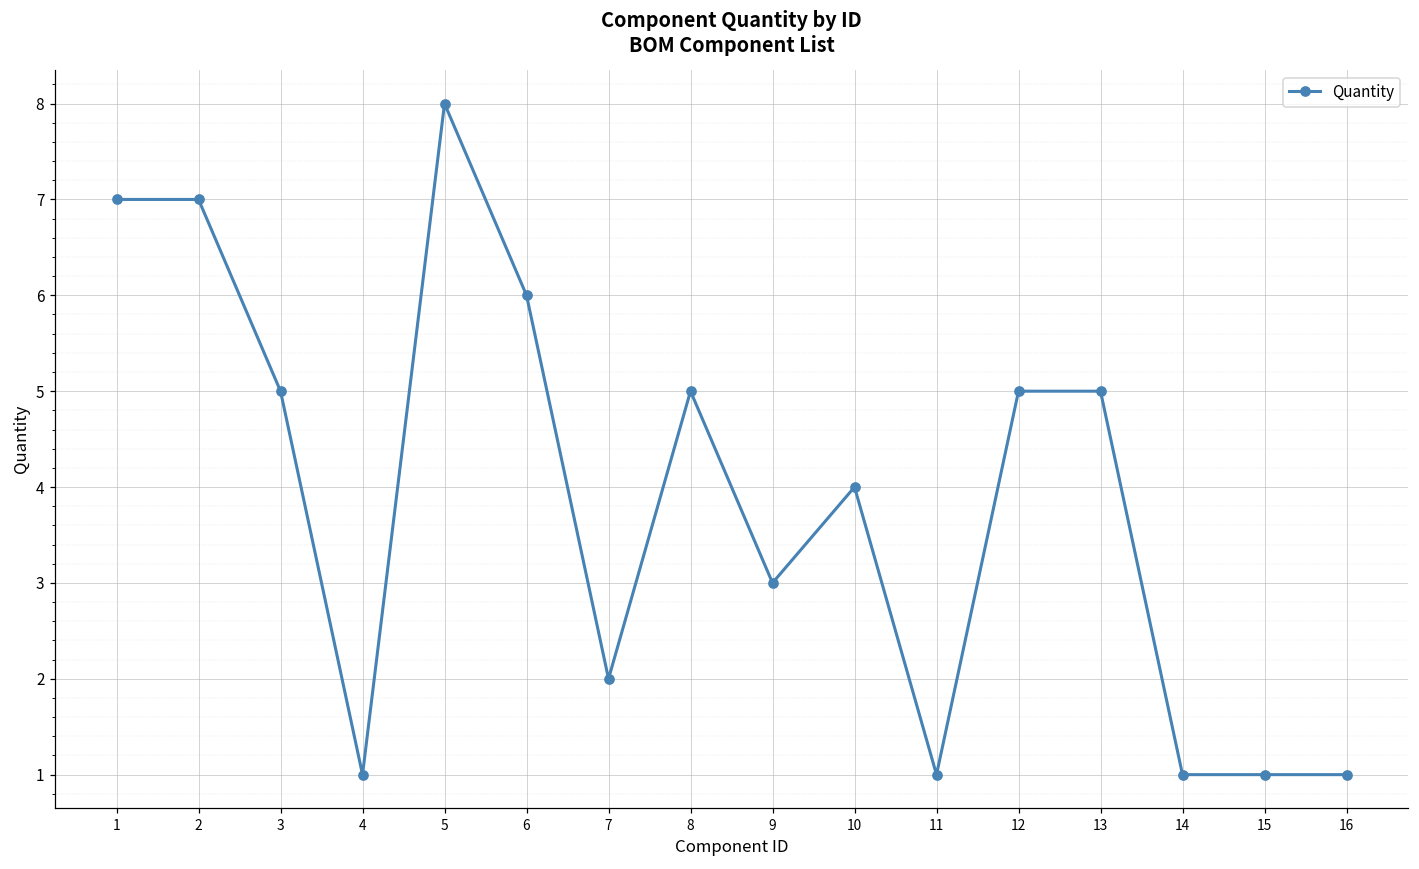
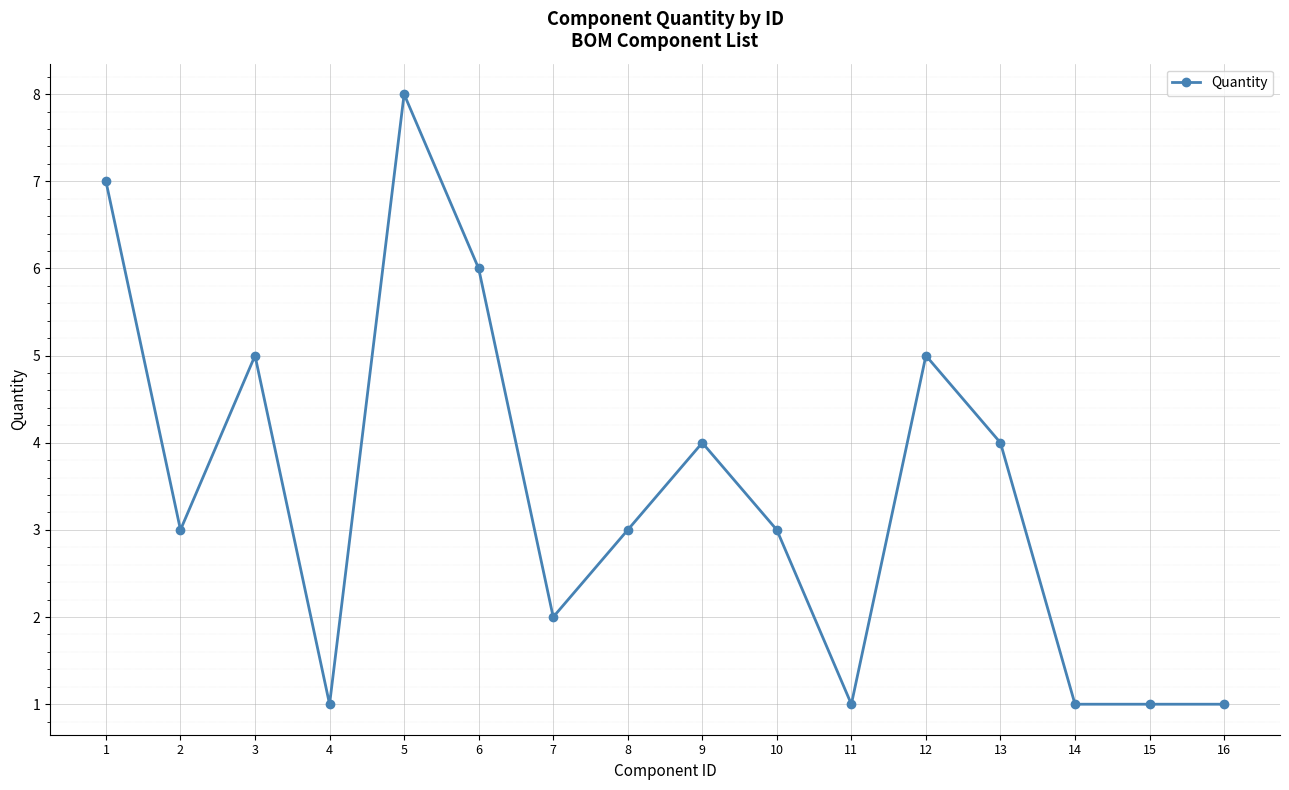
2: 7 -> 3
8: 5 -> 3
9: 3 -> 4
10: 4 -> 3
13: 5 -> 4
